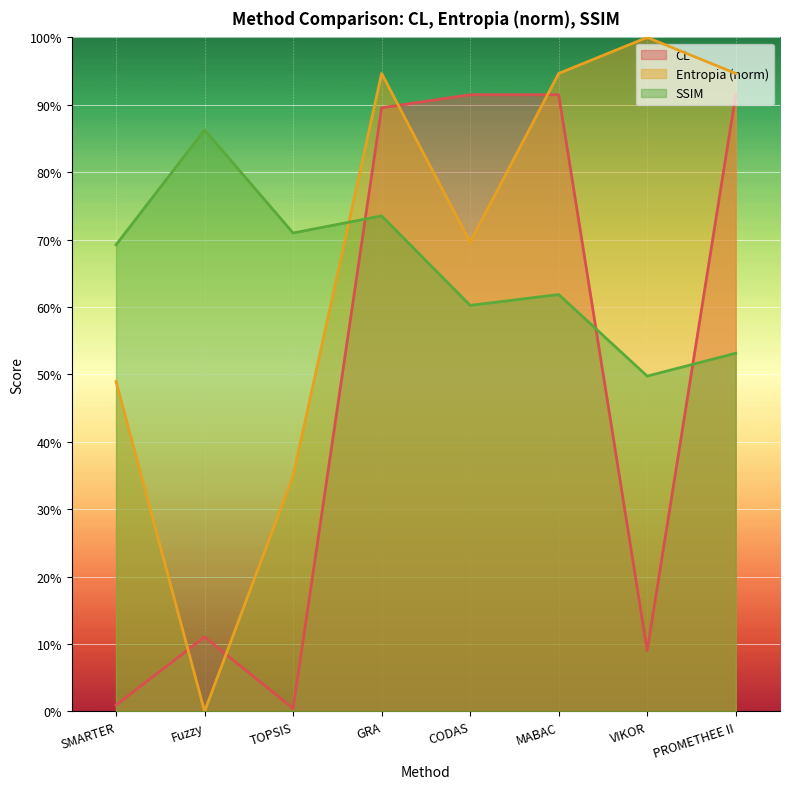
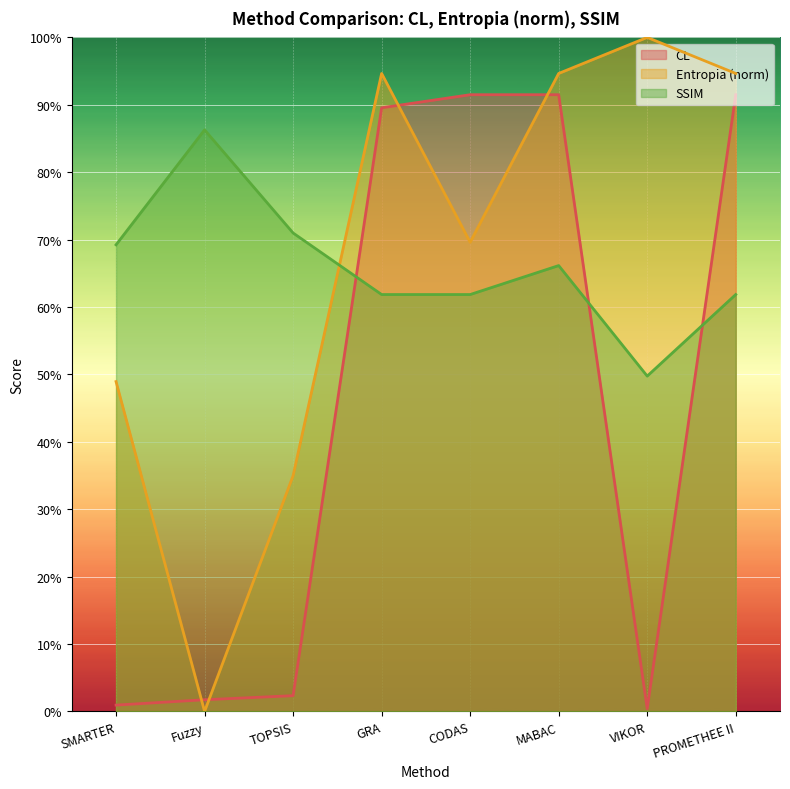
CL, Fuzzy: 11% -> 2%
CL, TOPSIS: 0% -> 2%
SSIM, GRA: 74% -> 62%
SSIM, CODAS: 60% -> 62%
SSIM, MABAC: 62% -> 66%
CL, VIKOR: 9% -> 0%
SSIM, PROMETHEE II: 53% -> 62%
